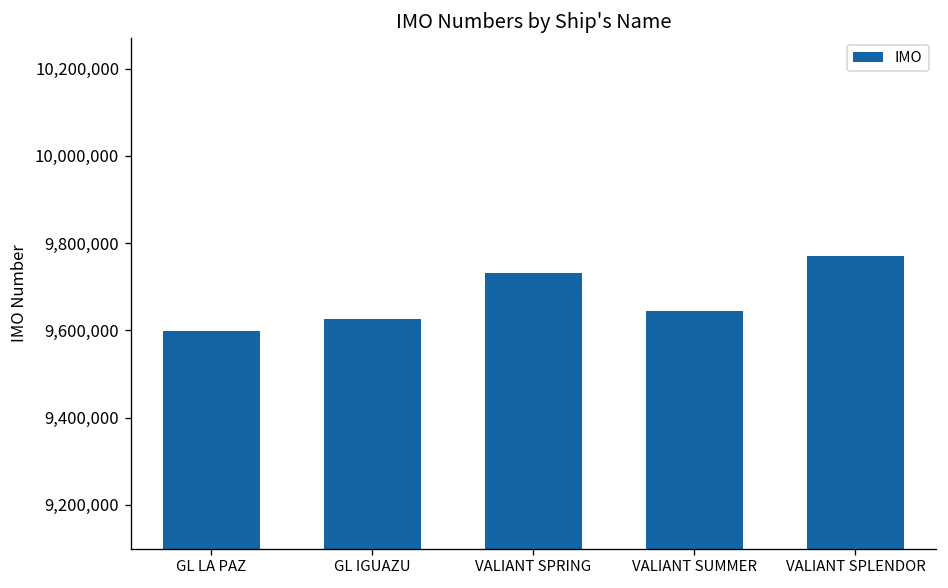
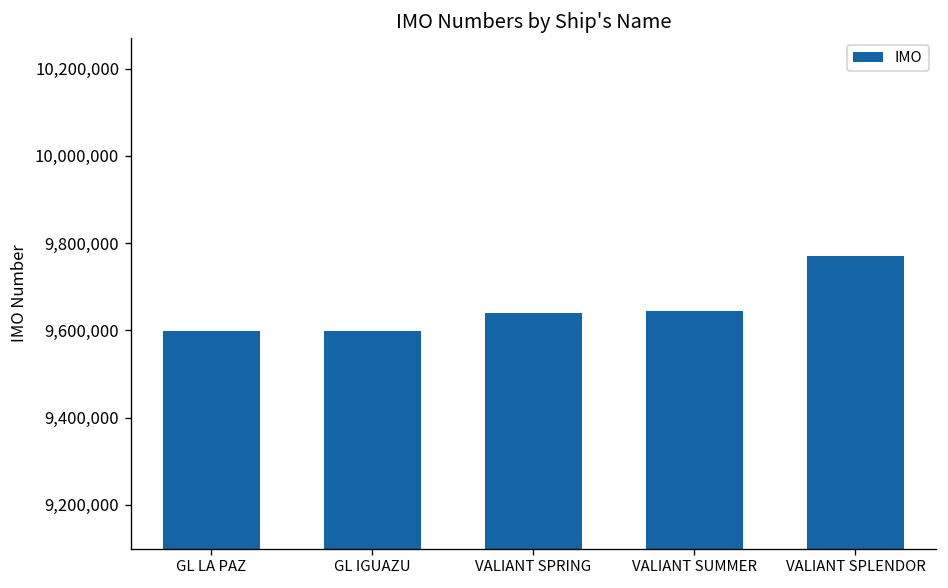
GL IGUAZU: 9,620,000 -> 9,600,000
VALIANT SPRING: 9,730,000 -> 9,640,000
